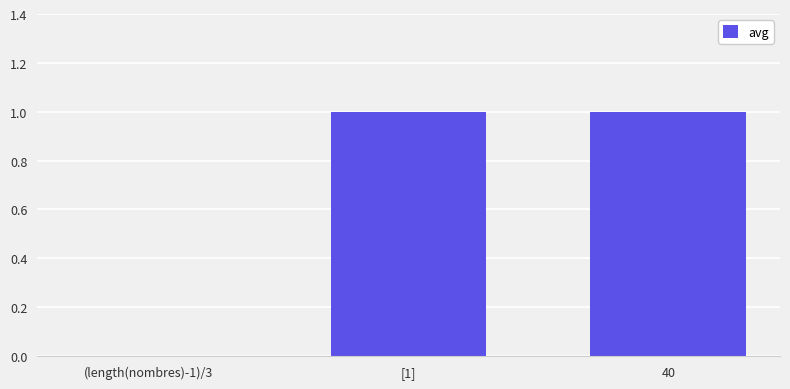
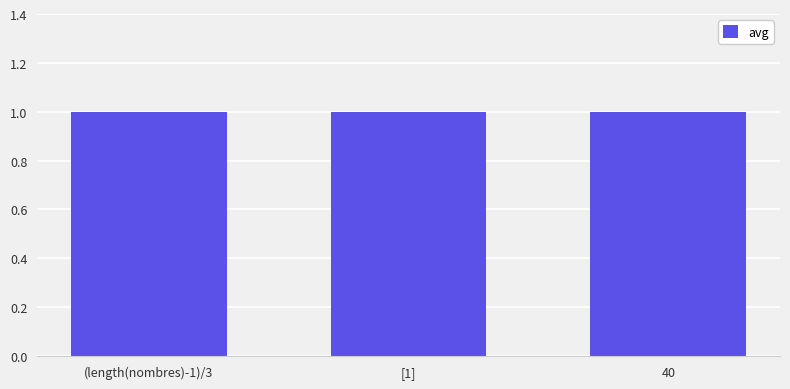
(length(nombres)-1)/3: 0 -> 1
